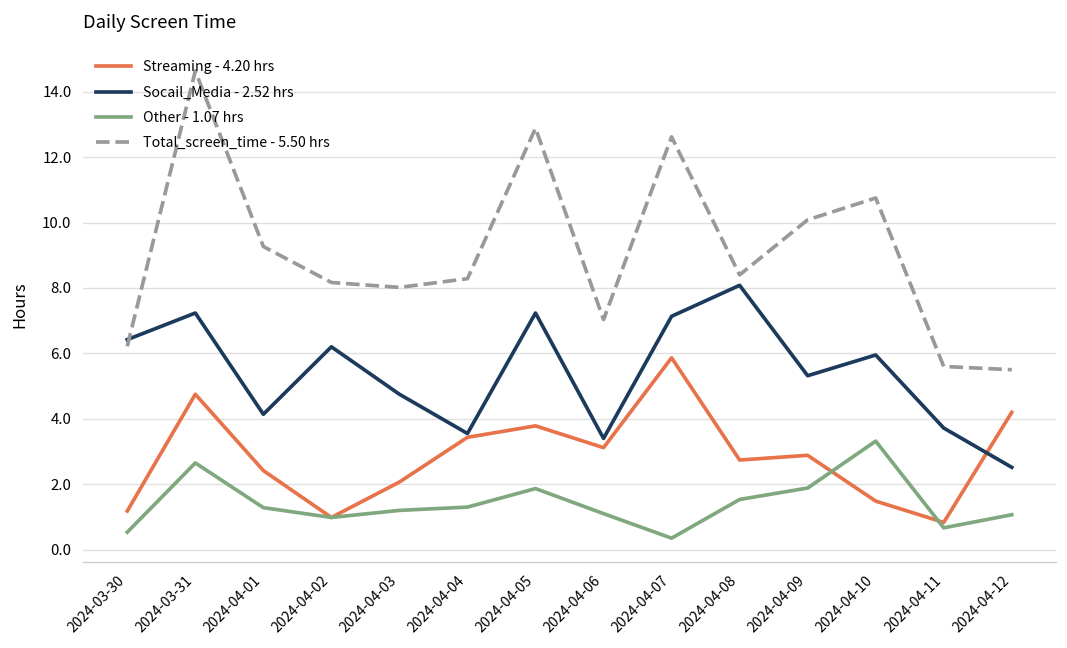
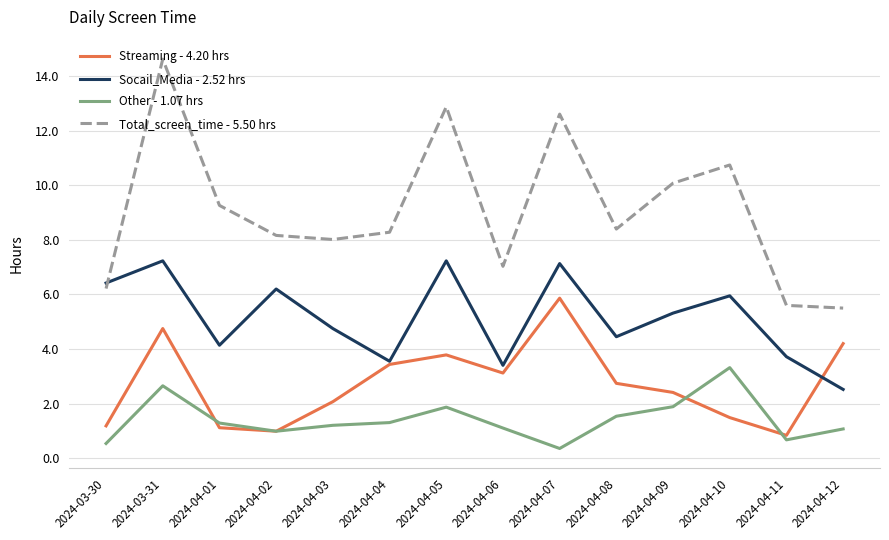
Streaming - 4.20 hrs, 2024-04-01: 2.4 -> 1.1
Socail_Media - 2.52 hrs, 2024-04-08: 8.1 -> 4.5
Streaming - 4.20 hrs, 2024-04-09: 2.9 -> 2.4
